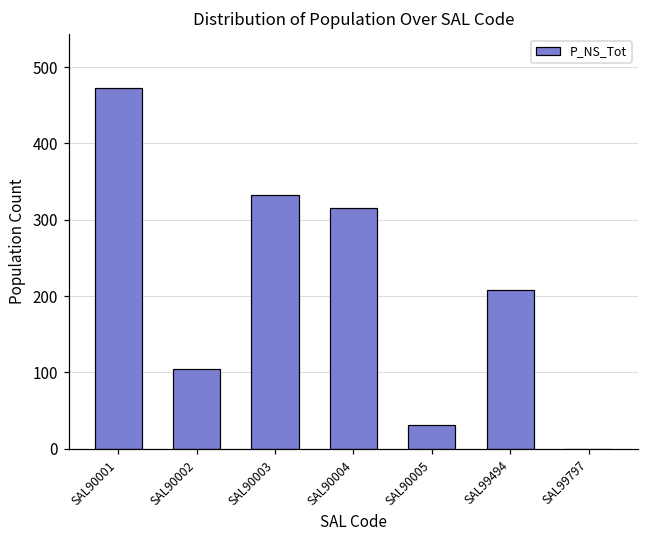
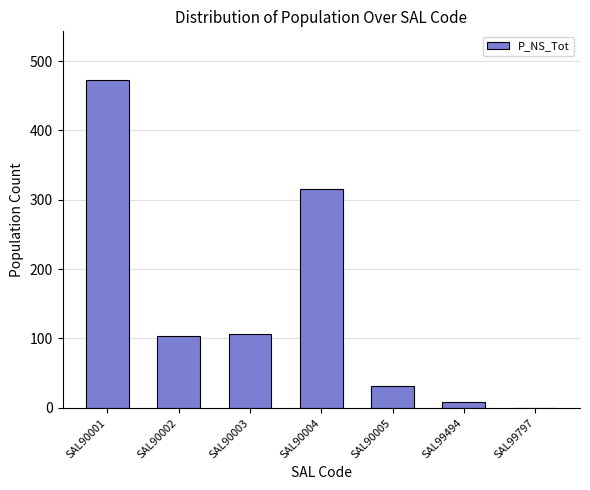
SAL90003: 330 -> 110
SAL99494: 210 -> 10
